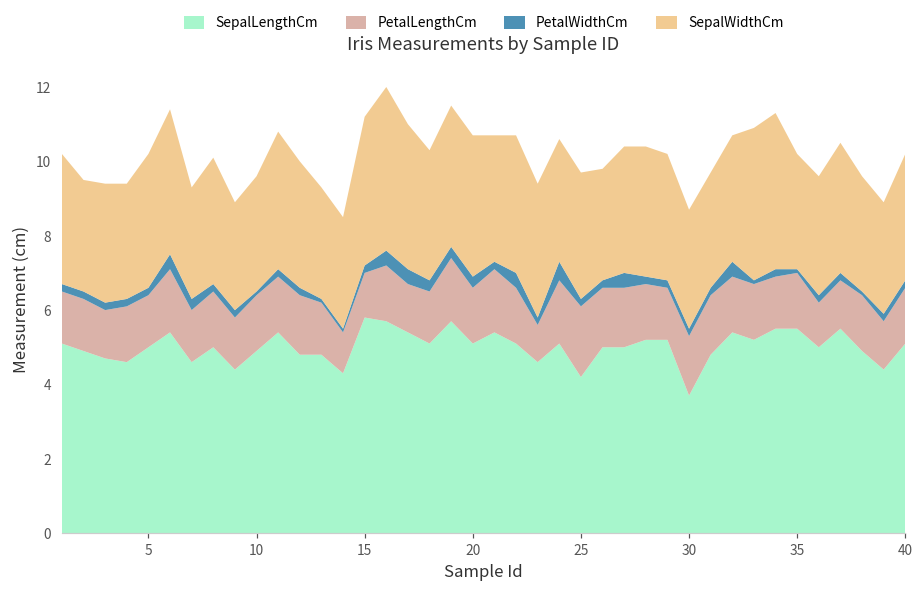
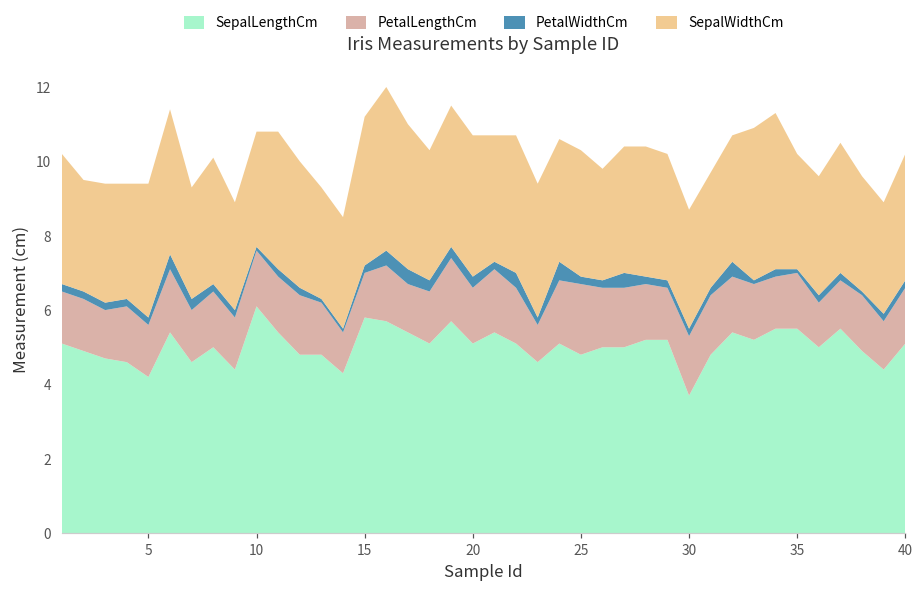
SepalLengthCm, 5: 5.0 -> 4.2
SepalLengthCm, 10: 4.9 -> 6.1
SepalLengthCm, 25: 4.2 -> 4.8
